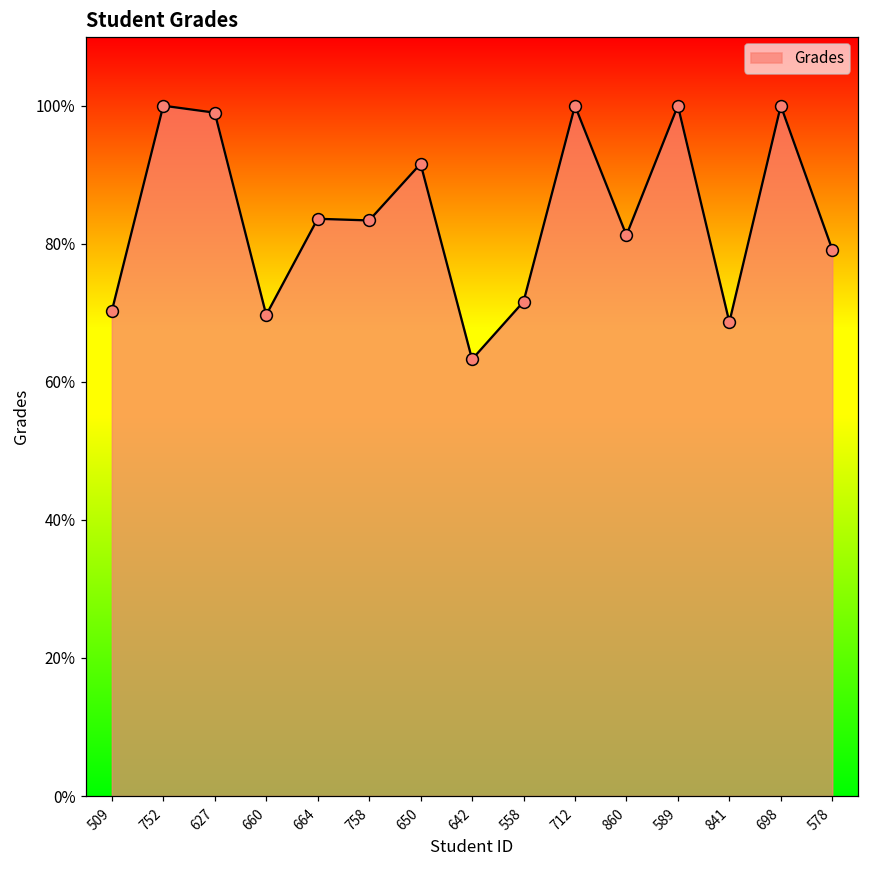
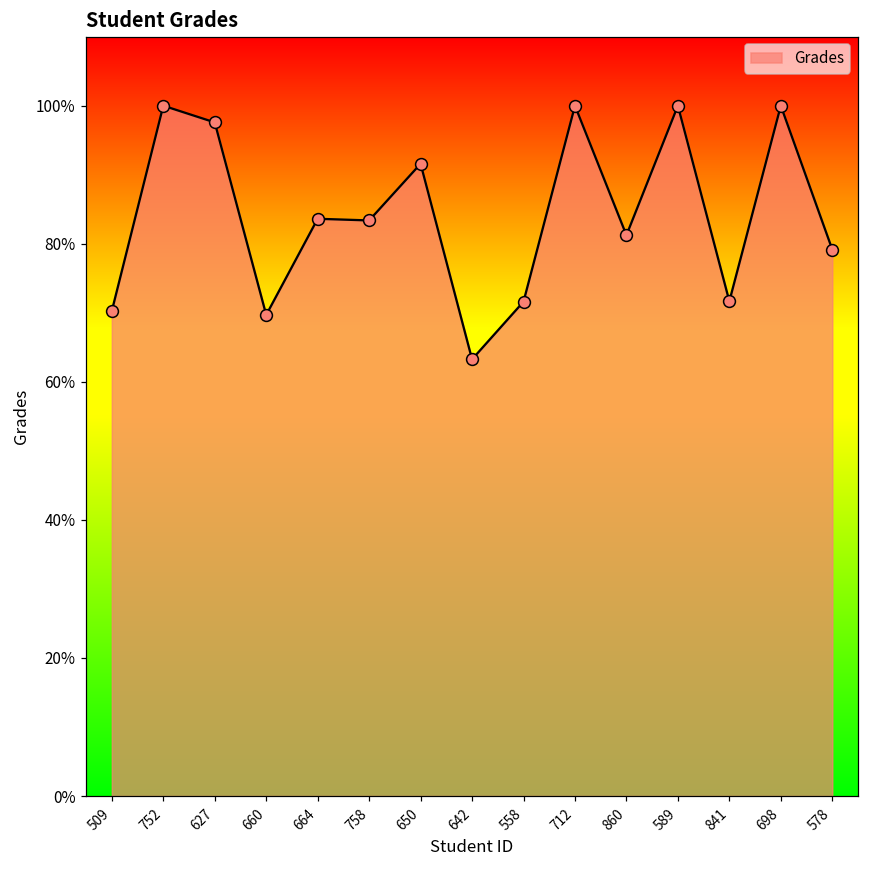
627: 99% -> 98%
841: 69% -> 72%
